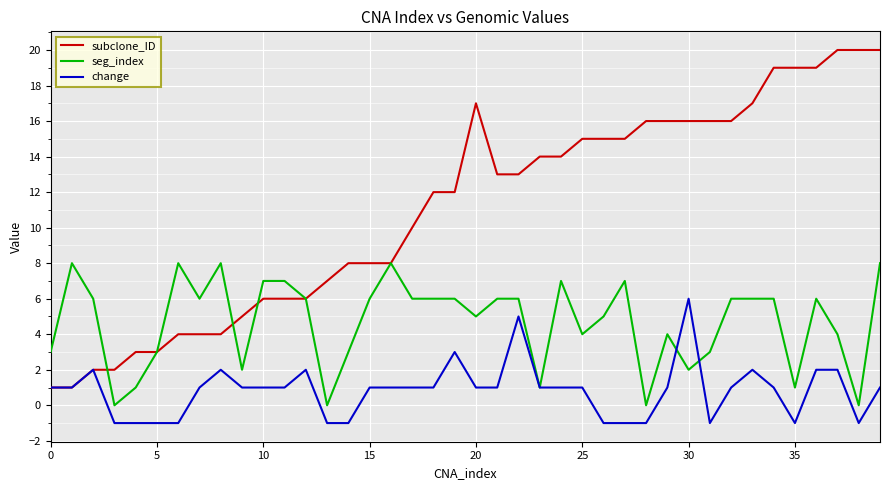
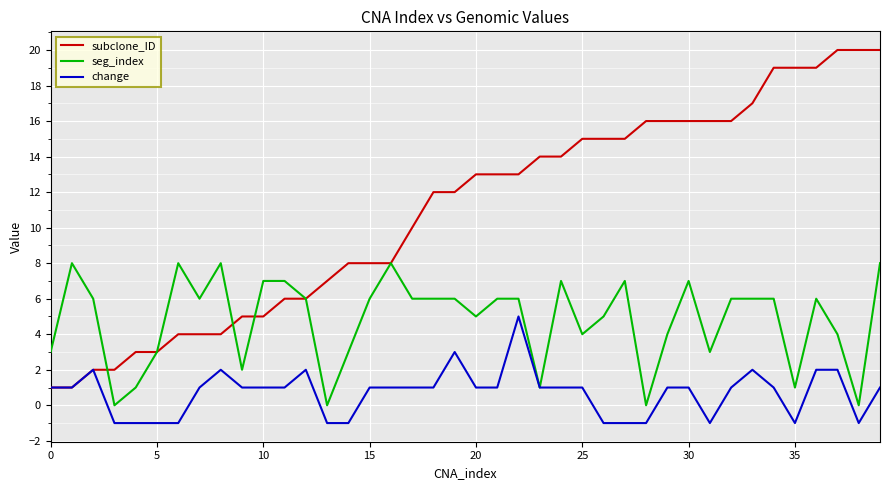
subclone_ID, 10: 6 -> 5
subclone_ID, 20: 17 -> 13
seg_index, 30: 2 -> 7
change, 30: 6 -> 1
